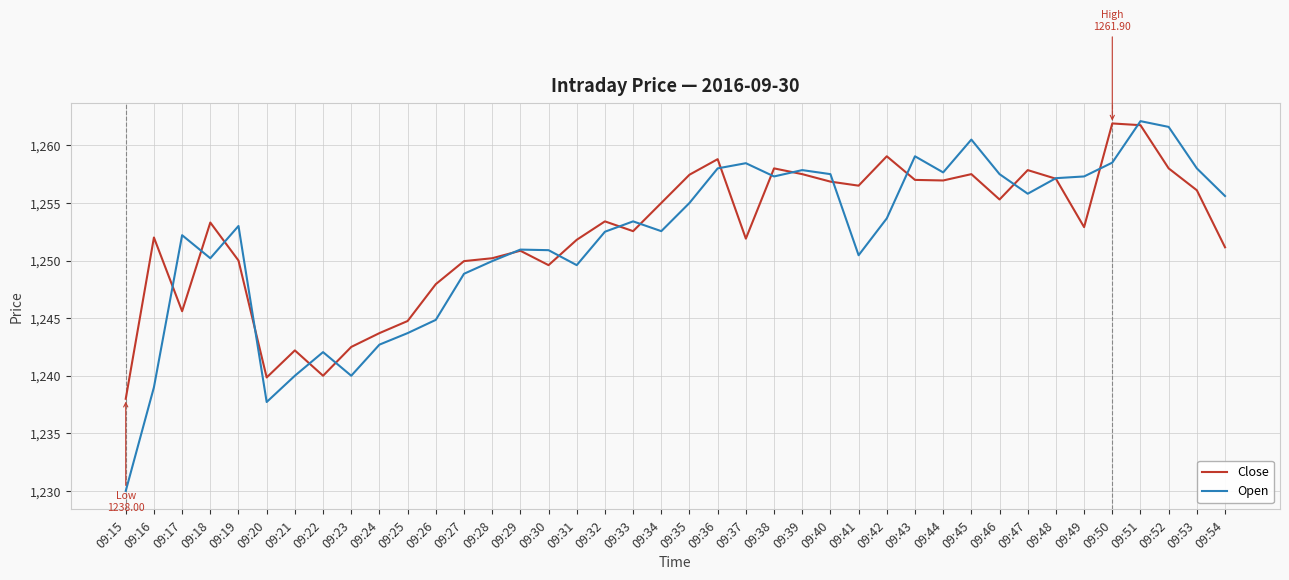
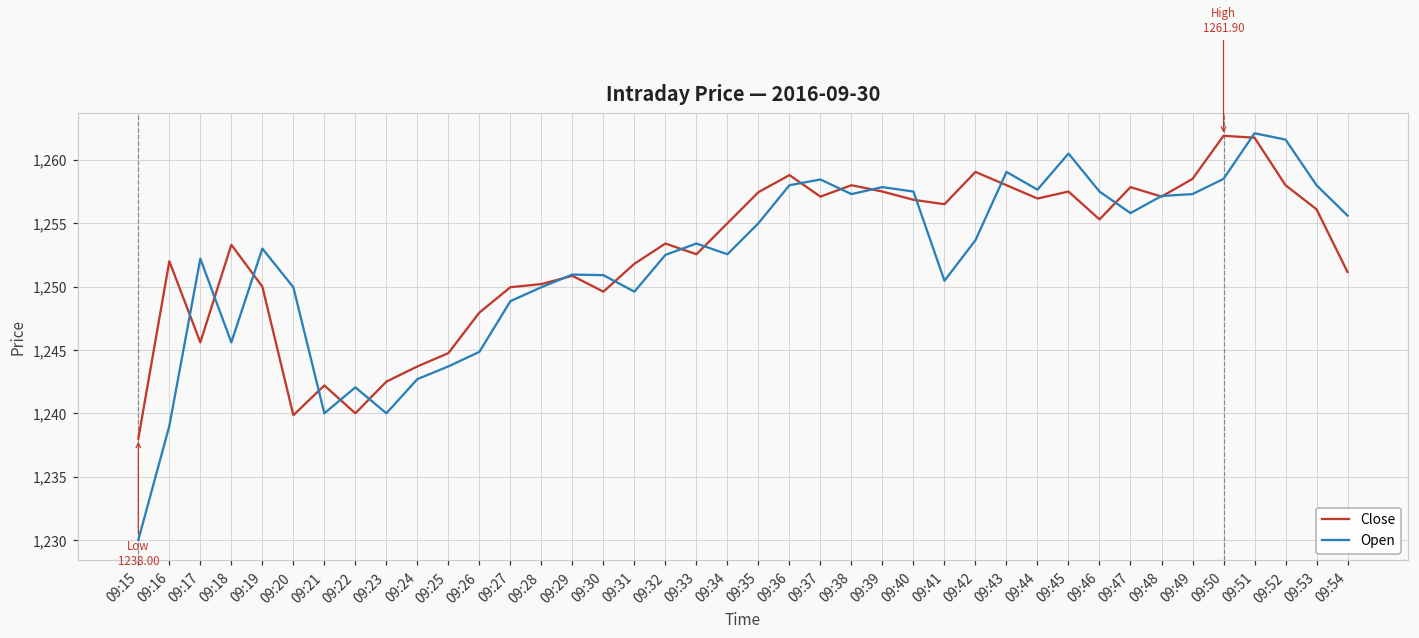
Open, 09:18: 1,250.2 -> 1,245.6
Open, 09:20: 1,237.7 -> 1,250.0
Close, 09:37: 1,251.9 -> 1,257.1
Close, 09:43: 1,257 -> 1,258
Close, 09:49: 1,252.9 -> 1,258.5
